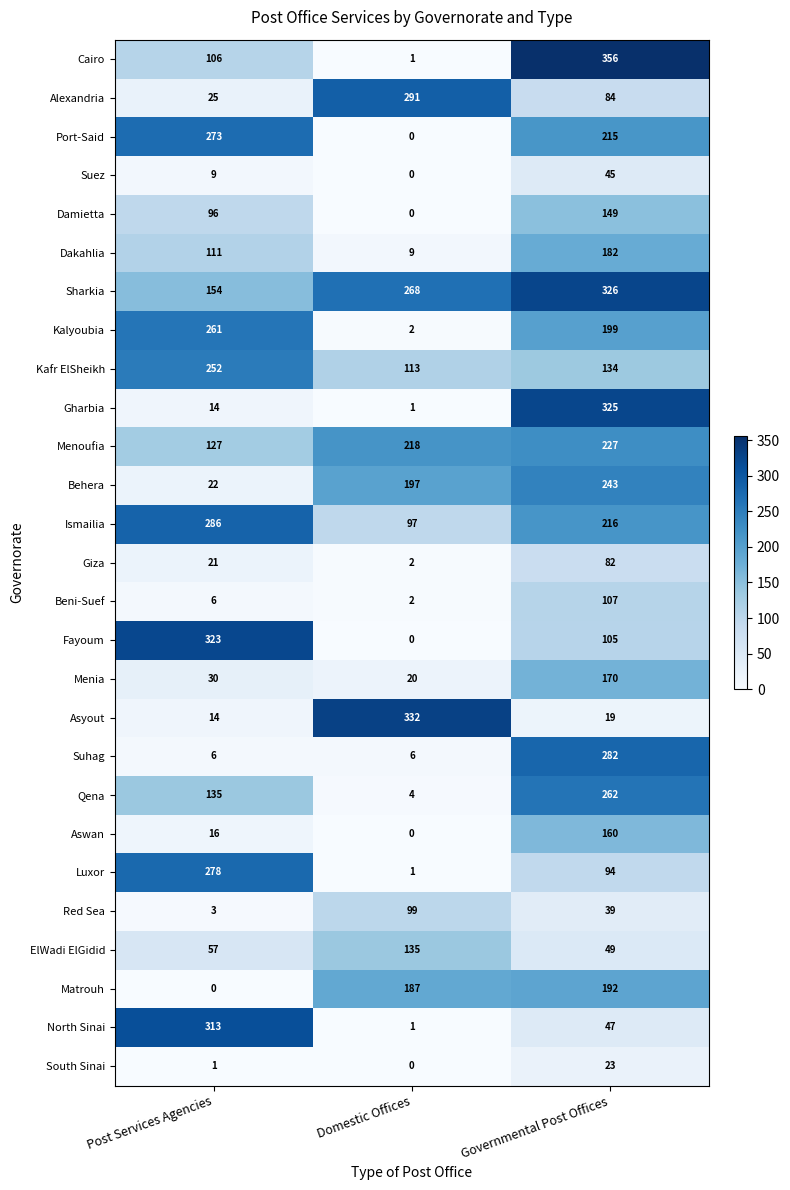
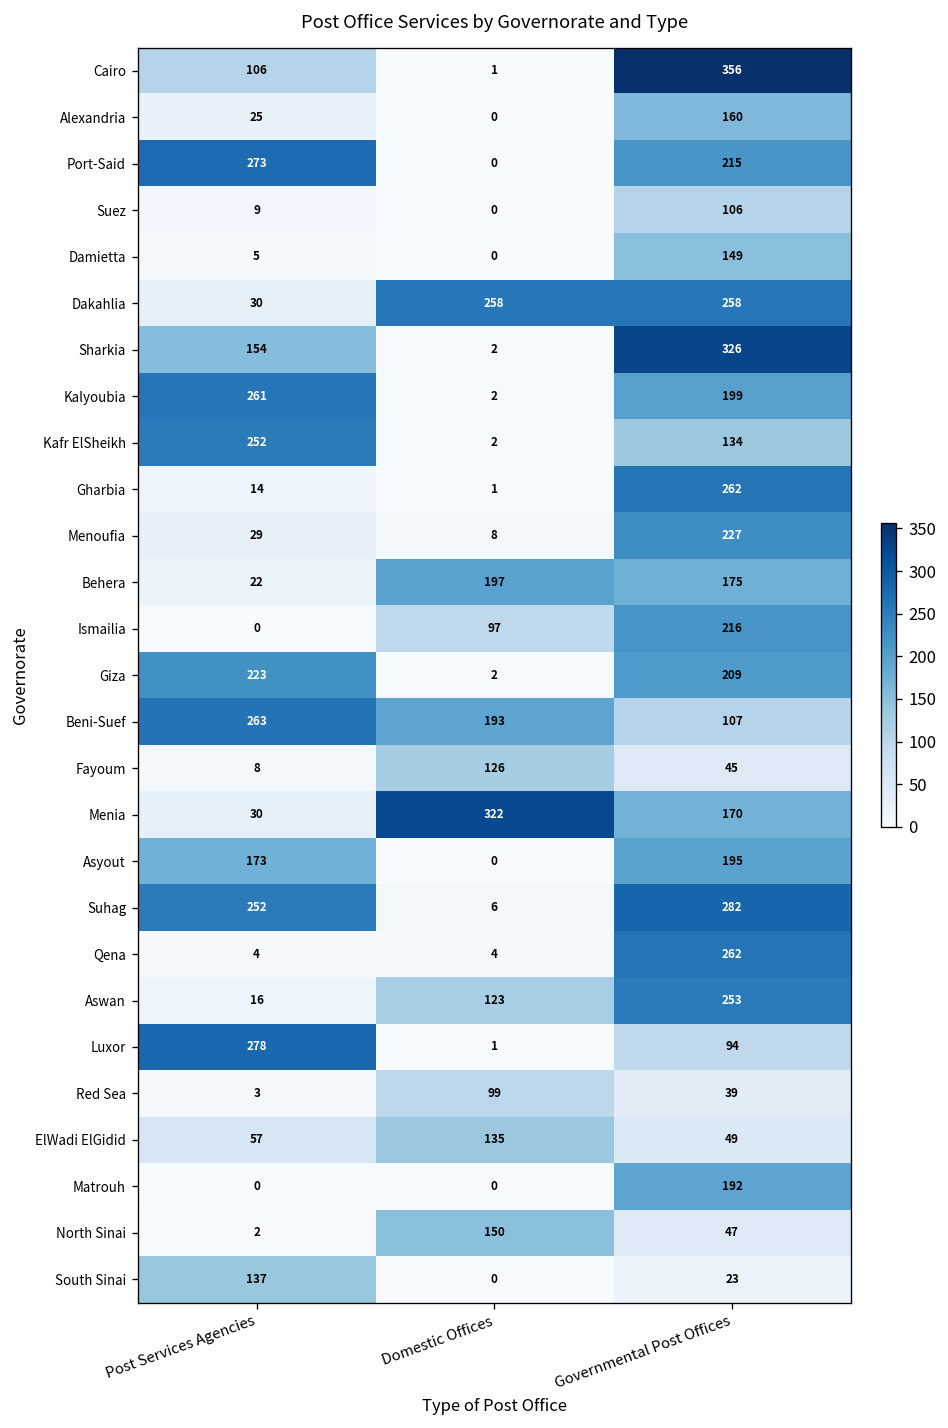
Alexandria, Domestic Offices: 291 -> 0
Alexandria, Governmental Post Offices: 84 -> 160
Suez, Governmental Post Offices: 45 -> 106
Damietta, Post Services Agencies: 96 -> 5
Dakahlia, Post Services Agencies: 111 -> 30
Dakahlia, Domestic Offices: 9 -> 258
Dakahlia, Governmental Post Offices: 182 -> 258
Sharkia, Domestic Offices: 268 -> 2
Kafr ElSheikh, Domestic Offices: 113 -> 2
Gharbia, Governmental Post Offices: 325 -> 262
Menoufia, Post Services Agencies: 127 -> 29
Menoufia, Domestic Offices: 218 -> 8
Behera, Governmental Post Offices: 243 -> 175
Ismailia, Post Services Agencies: 286 -> 0
Giza, Post Services Agencies: 21 -> 223
Giza, Governmental Post Offices: 82 -> 209
Beni-Suef, Post Services Agencies: 6 -> 263
Beni-Suef, Domestic Offices: 2 -> 193
Fayoum, Post Services Agencies: 323 -> 8
Fayoum, Domestic Offices: 0 -> 126
Fayoum, Governmental Post Offices: 105 -> 45
Menia, Domestic Offices: 20 -> 322
Asyout, Post Services Agencies: 14 -> 173
Asyout, Domestic Offices: 332 -> 0
Asyout, Governmental Post Offices: 19 -> 195
Suhag, Post Services Agencies: 6 -> 252
Qena, Post Services Agencies: 135 -> 4
Aswan, Domestic Offices: 0 -> 123
Aswan, Governmental Post Offices: 160 -> 253
Matrouh, Domestic Offices: 187 -> 0
North Sinai, Post Services Agencies: 313 -> 2
North Sinai, Domestic Offices: 1 -> 150
South Sinai, Post Services Agencies: 1 -> 137
